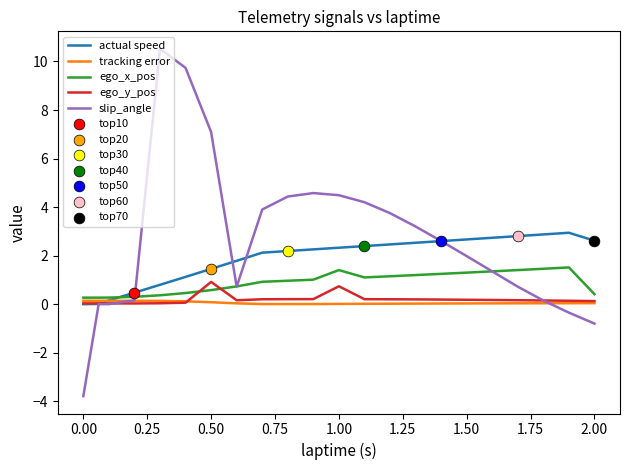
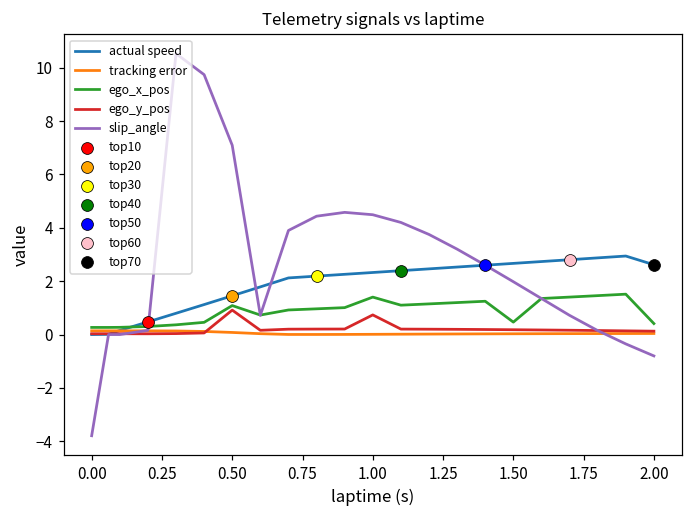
ego_x_pos, 0.50: 0.6 -> 1.1
ego_x_pos, 1.50: 1.3 -> 0.5
